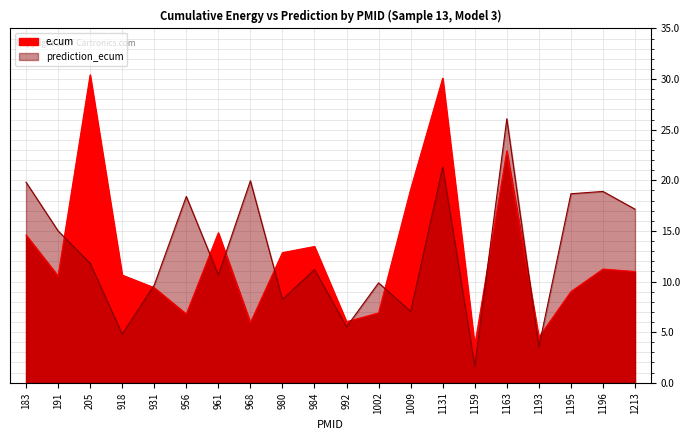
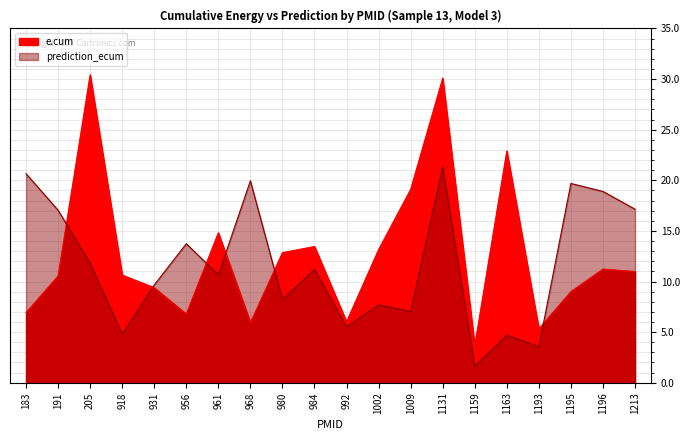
e.cum, 183: 14.6 -> 6.9
prediction_ecum, 183: 19.8 -> 20.7
prediction_ecum, 191: 15.0 -> 17.0
prediction_ecum, 956: 18.4 -> 13.7
e.cum, 1002: 6.9 -> 13.2
prediction_ecum, 1002: 9.9 -> 7.7
prediction_ecum, 1163: 26.1 -> 4.7
e.cum, 1193: 4.5 -> 5.3
prediction_ecum, 1195: 18.7 -> 19.7
